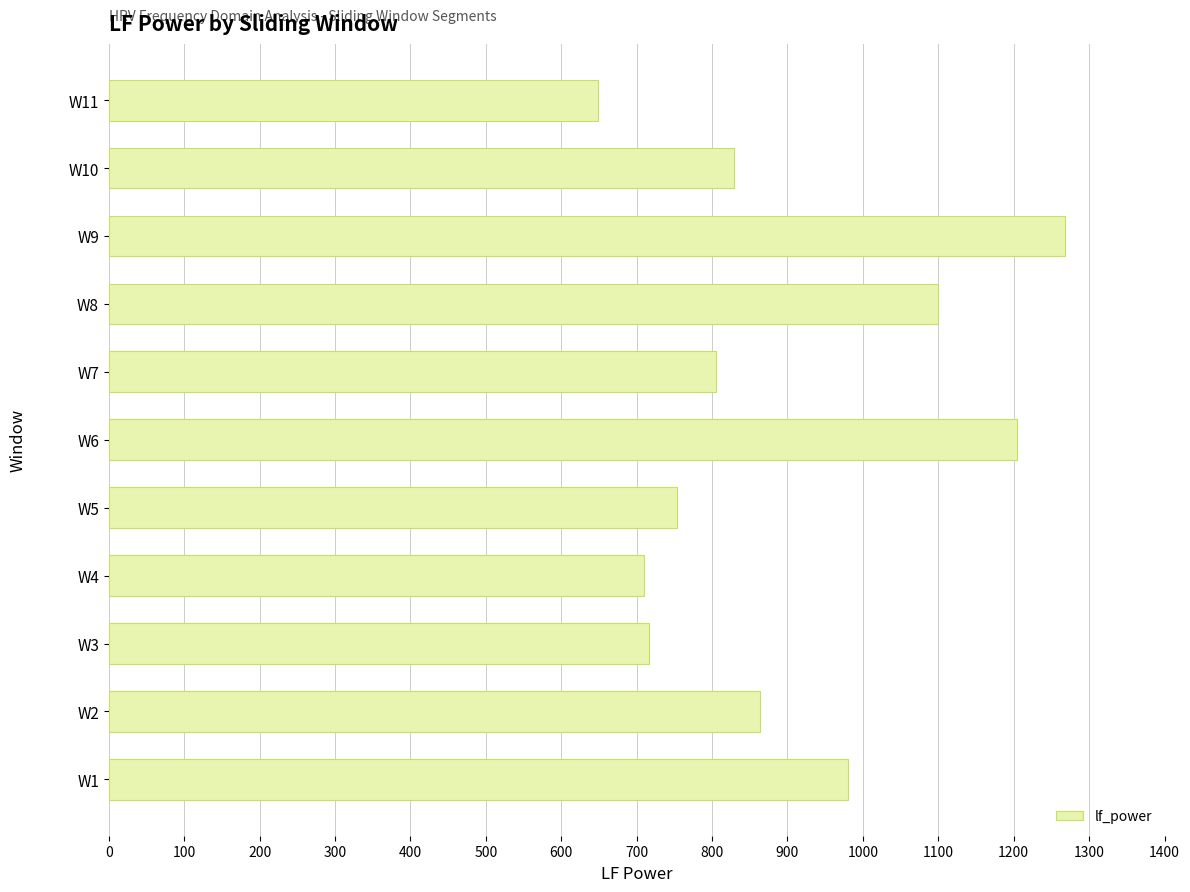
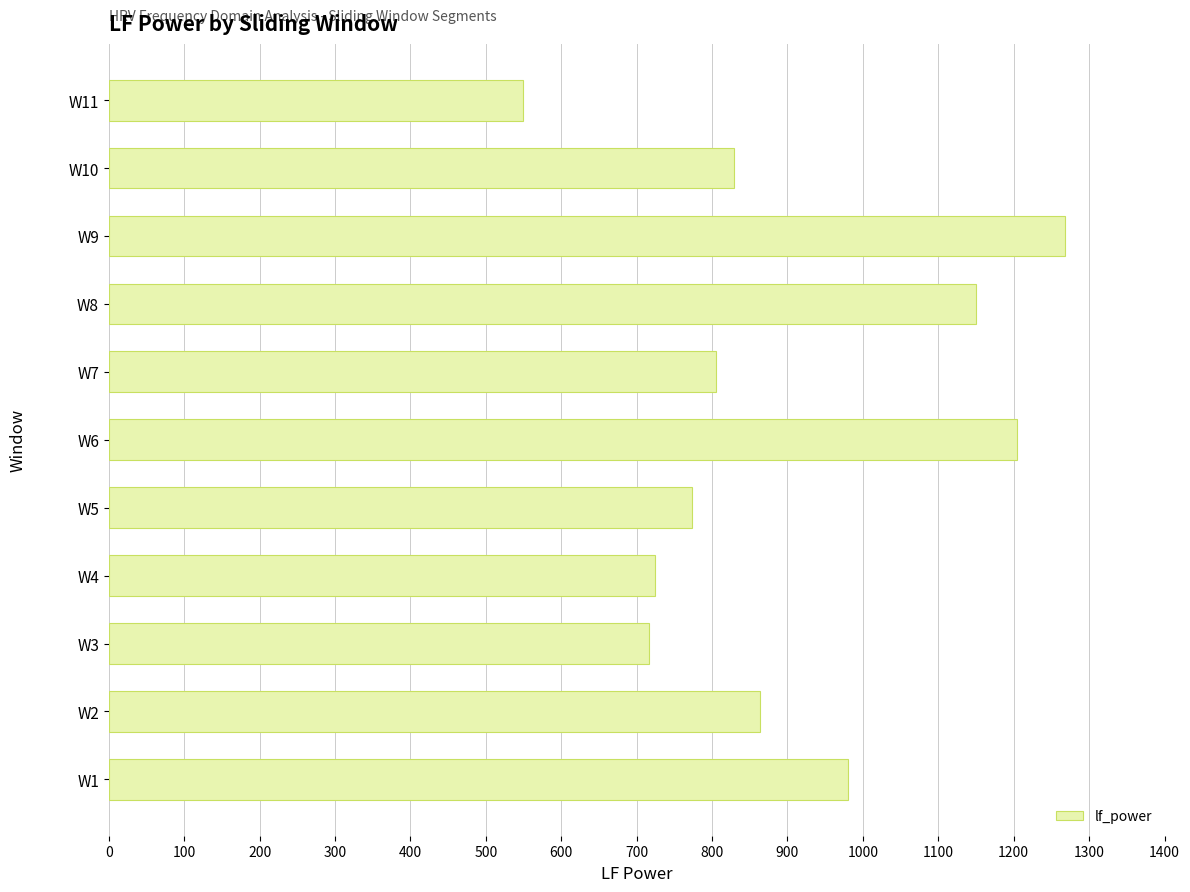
W11: 650 -> 550
W8: 1100 -> 1150
W5: 750 -> 770
W4: 710 -> 720
